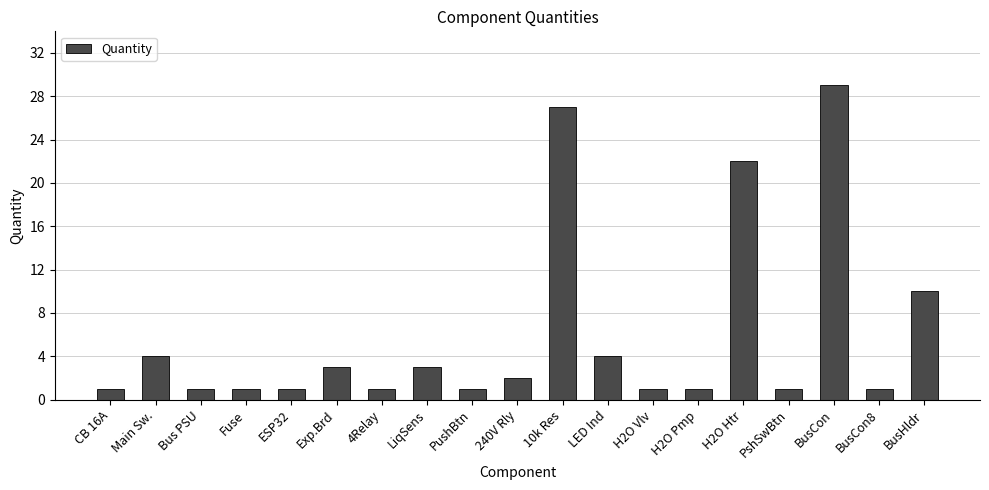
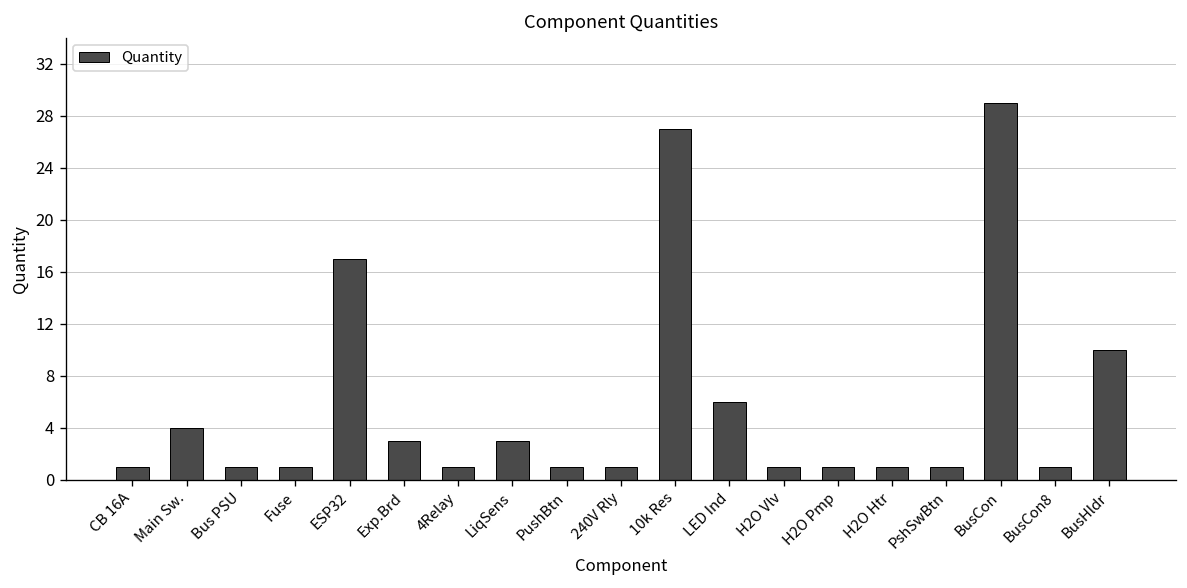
ESP32: 1 -> 17
240V Rly: 2 -> 1
LED Ind: 4 -> 6
H2O Htr: 22 -> 1
